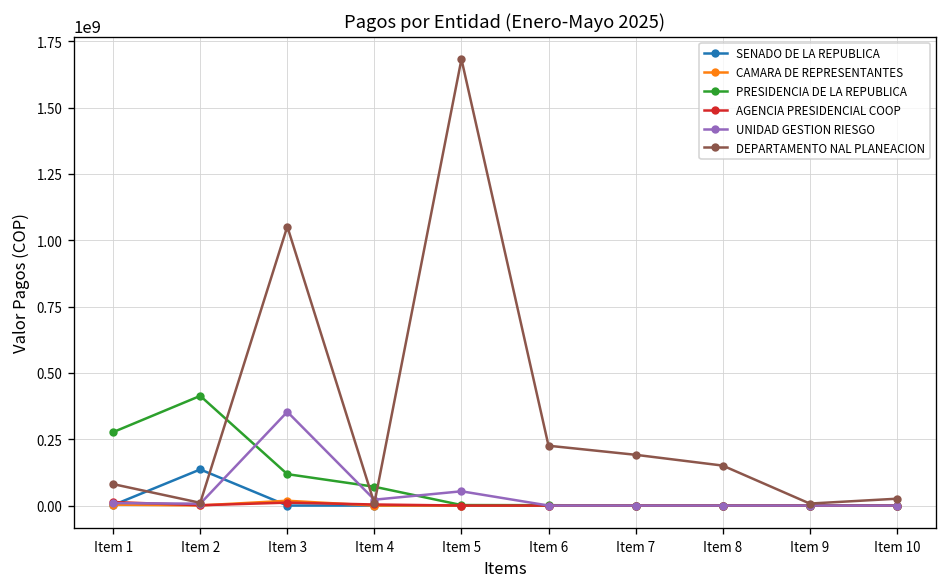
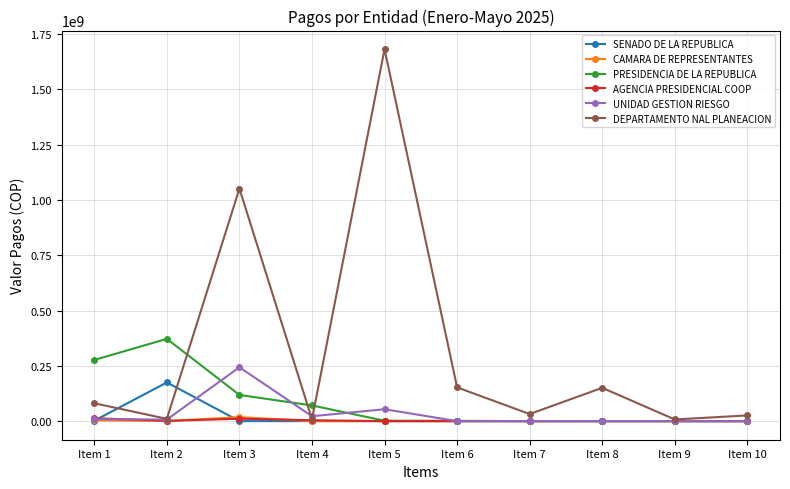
SENADO DE LA REPUBLICA, Item 2: 140000000 -> 180000000
PRESIDENCIA DE LA REPUBLICA, Item 2: 410000000 -> 370000000
UNIDAD GESTION RIESGO, Item 3: 350000000 -> 240000000
DEPARTAMENTO NAL PLANEACION, Item 6: 230000000 -> 150000000
DEPARTAMENTO NAL PLANEACION, Item 7: 190000000 -> 30000000
